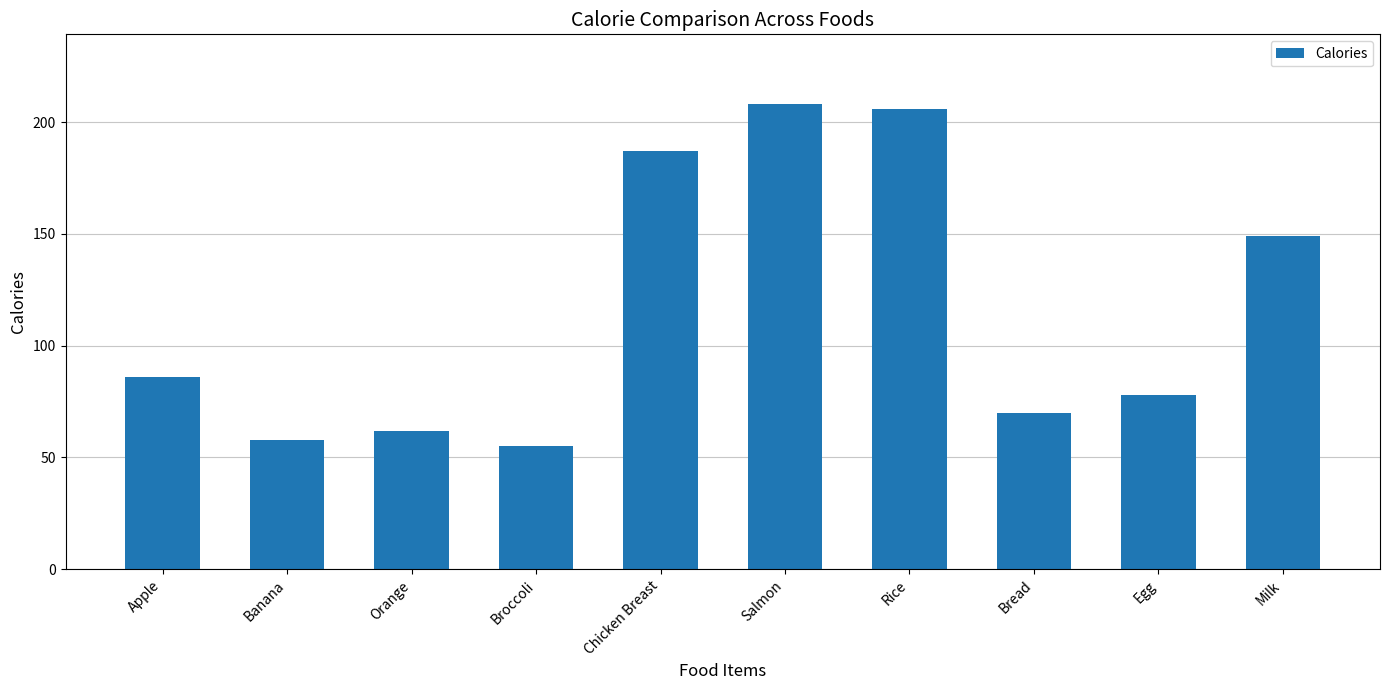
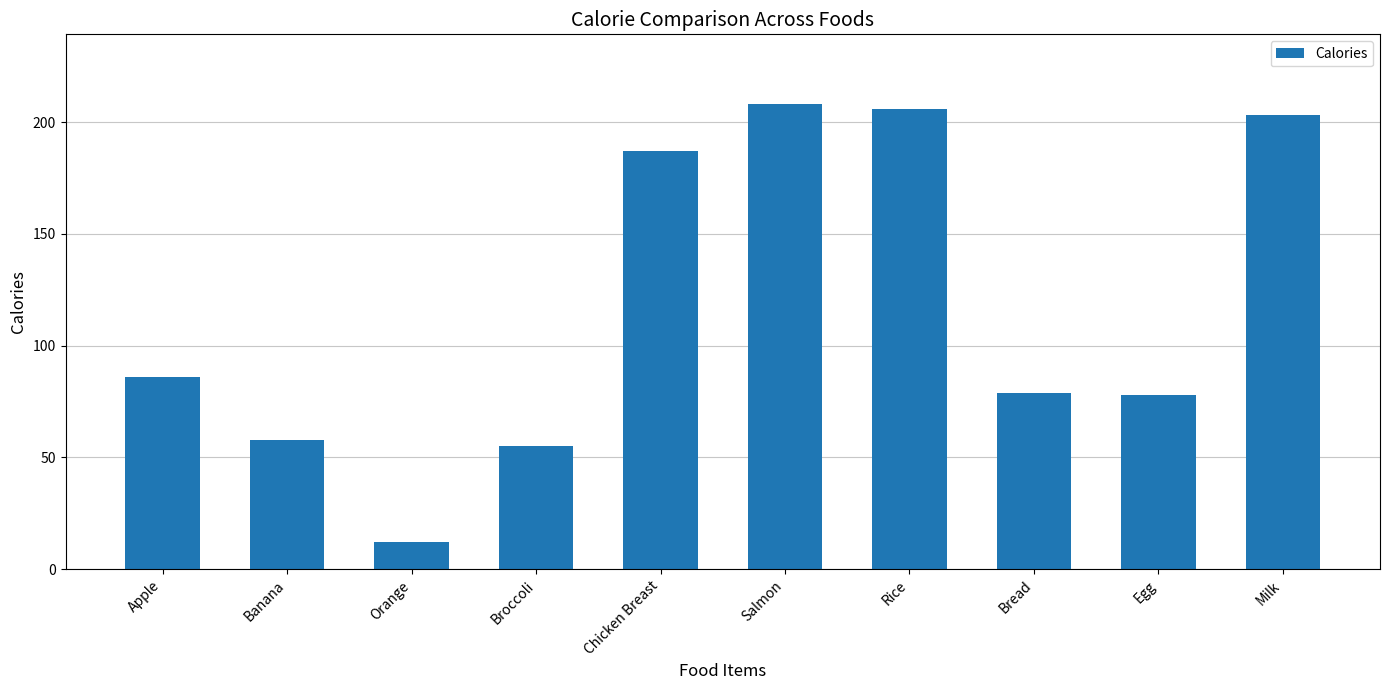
Orange: 62 -> 12
Bread: 70 -> 79
Milk: 149 -> 203
